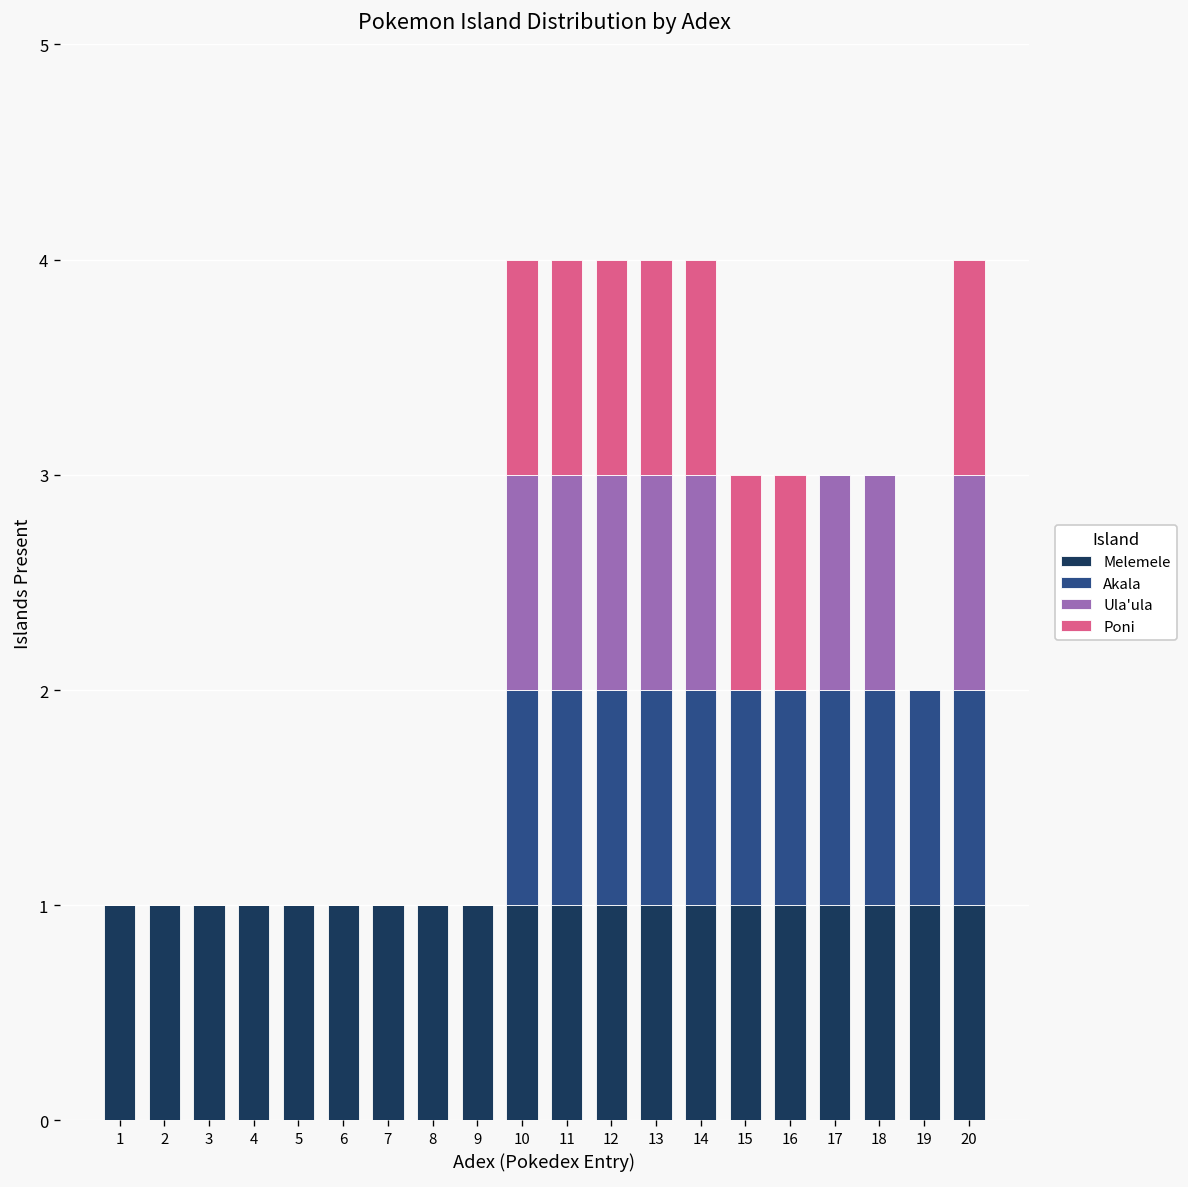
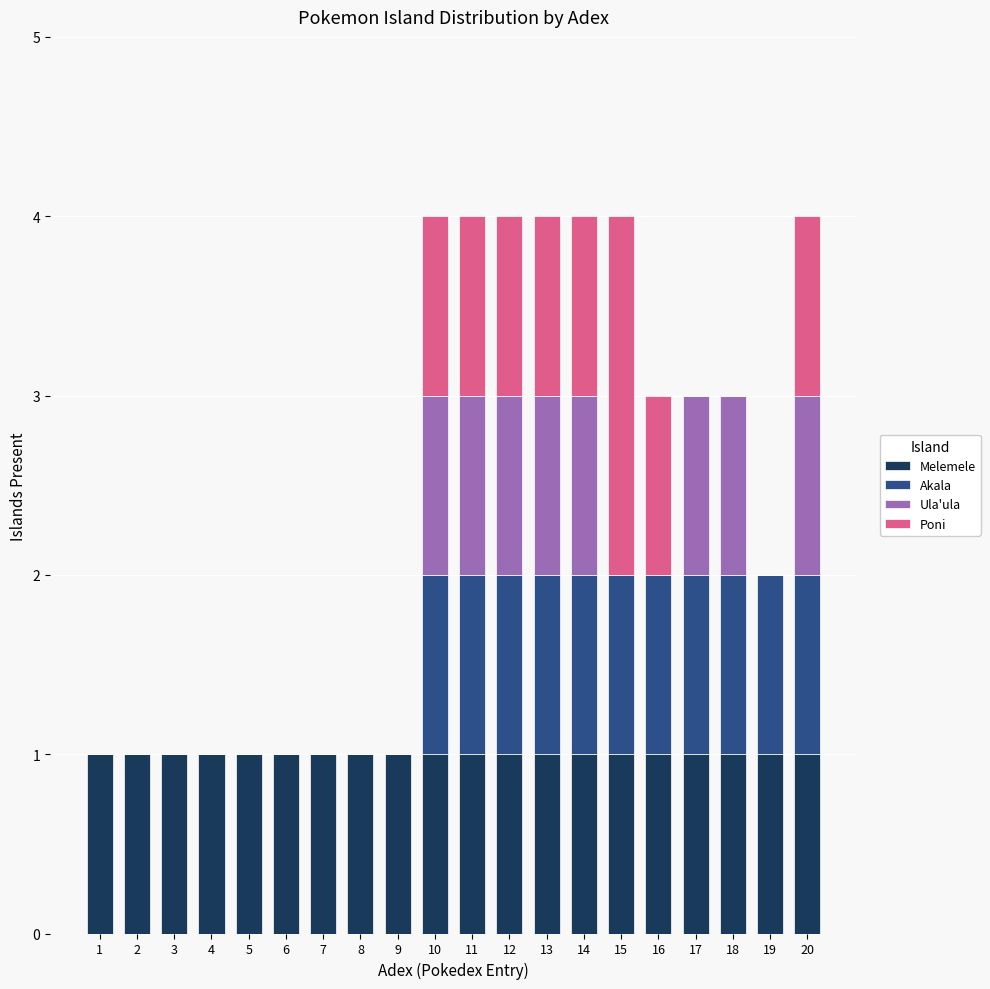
Poni, 15: 1 -> 2
